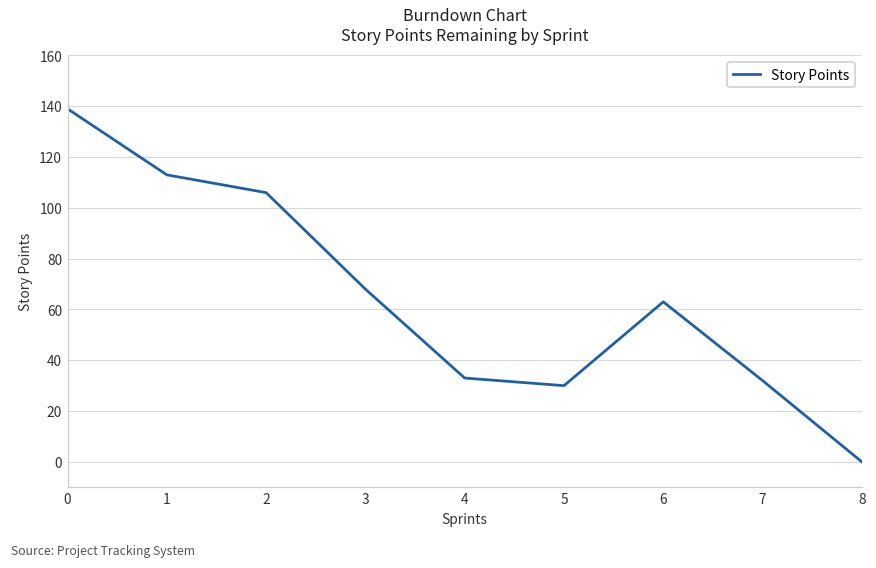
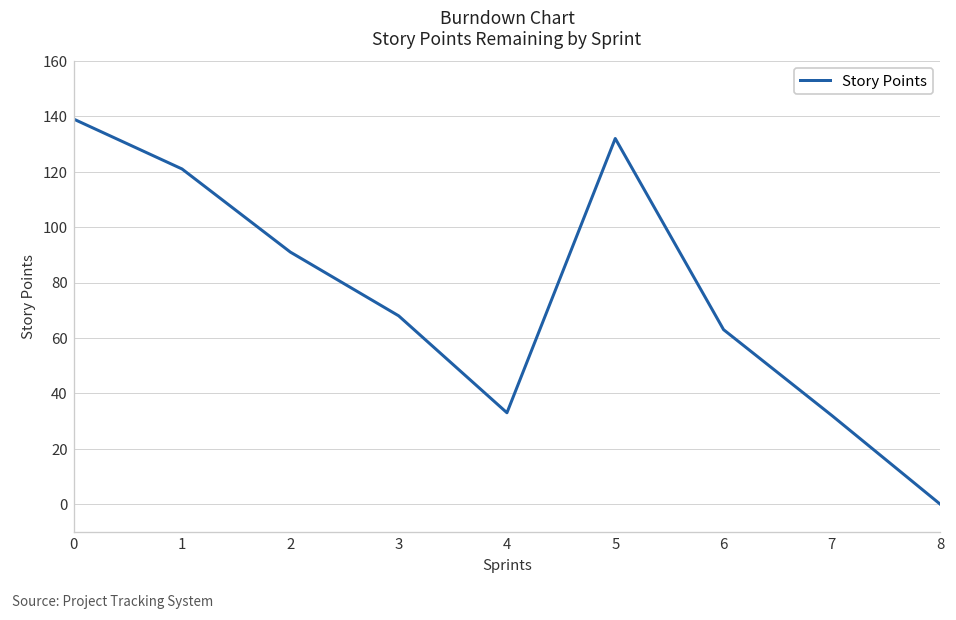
1: 113 -> 121
2: 106 -> 91
5: 30 -> 132
